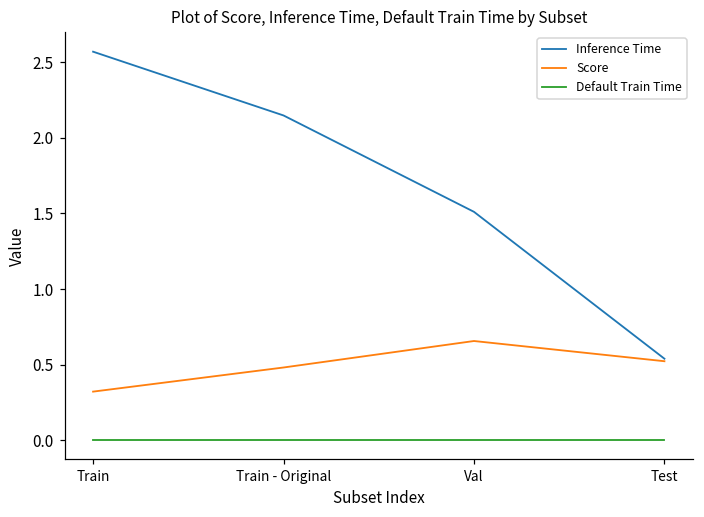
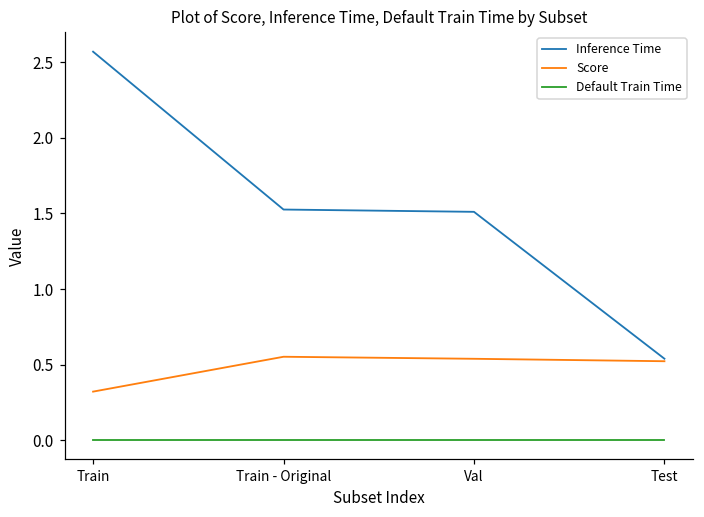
Inference Time, Train - Original: 2.15 -> 1.53
Score, Train - Original: 0.48 -> 0.55
Score, Val: 0.66 -> 0.54
